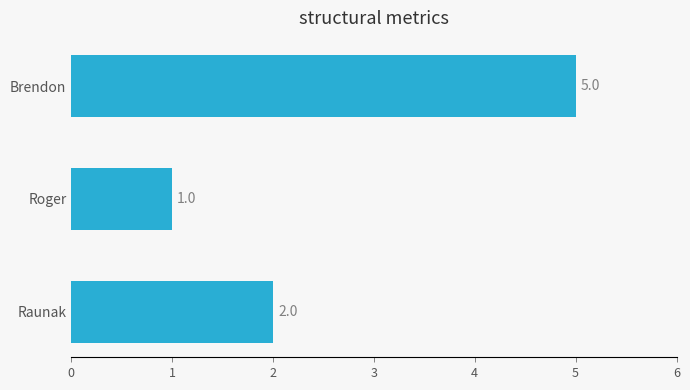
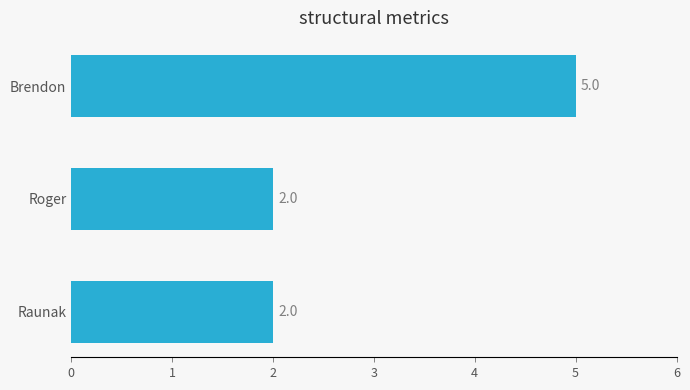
Roger: 1.0 -> 2.0
